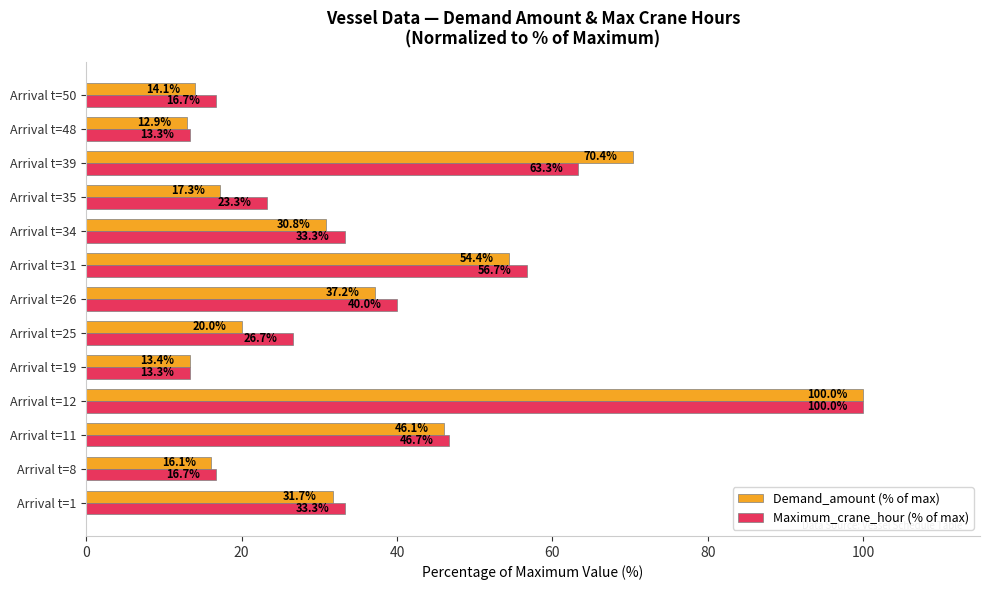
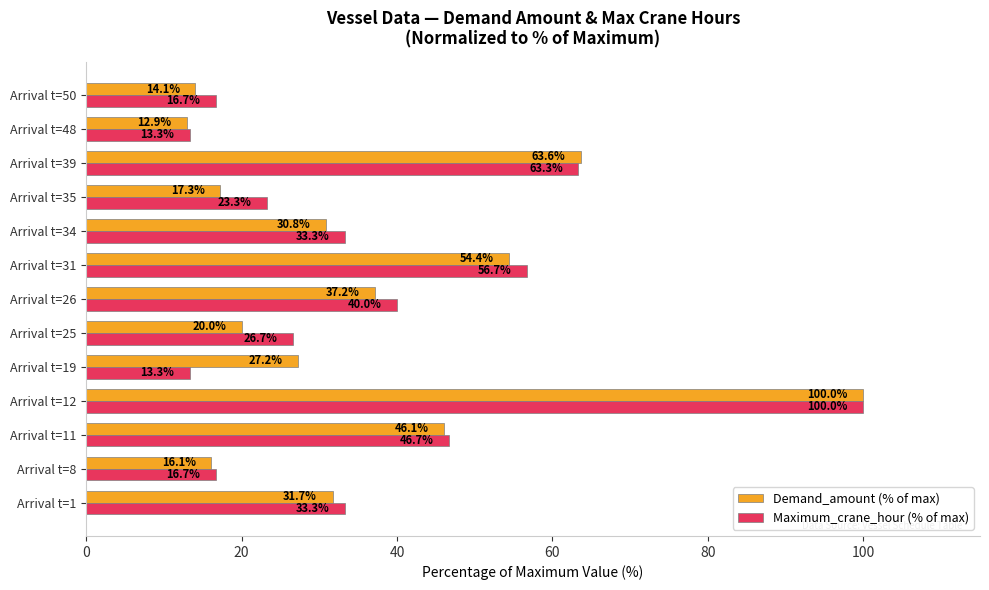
Demand_amount (% of max), Arrival t=39: 70.4% -> 63.6%
Demand_amount (% of max), Arrival t=19: 13.4% -> 27.2%
